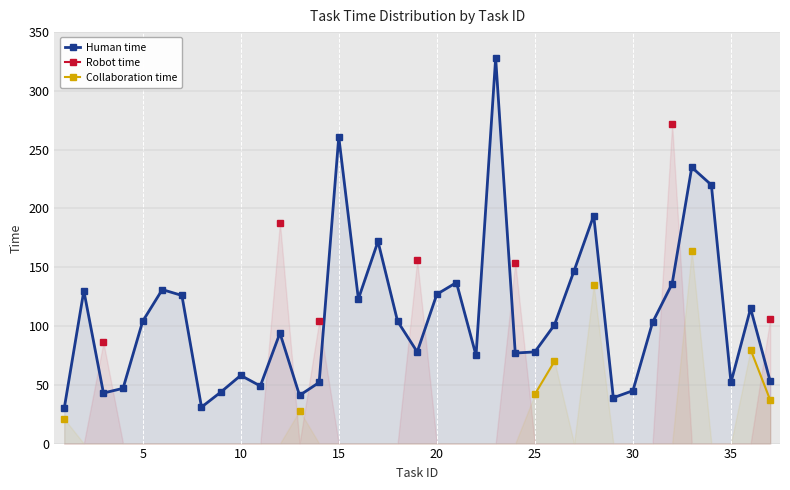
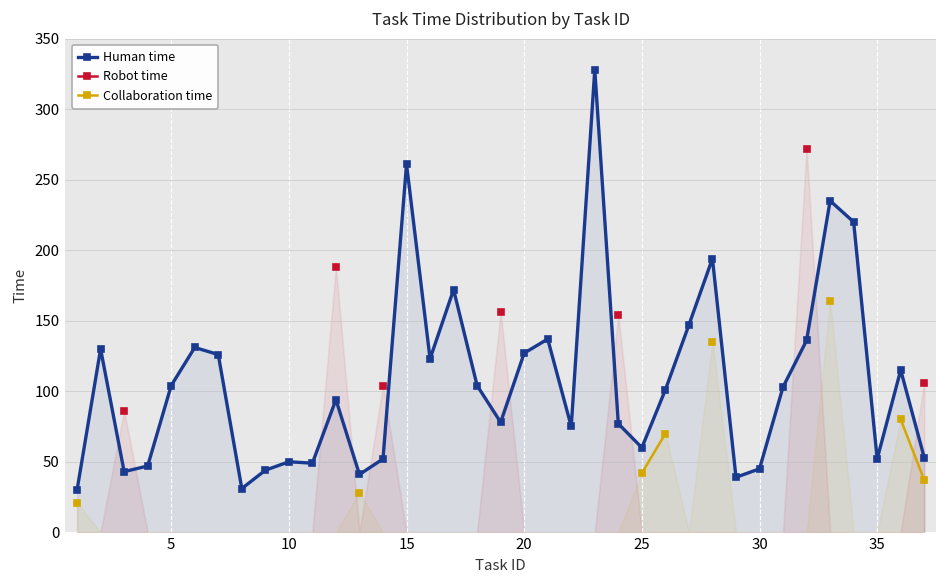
Human time, 10: 58 -> 50
Human time, 25: 78 -> 60
